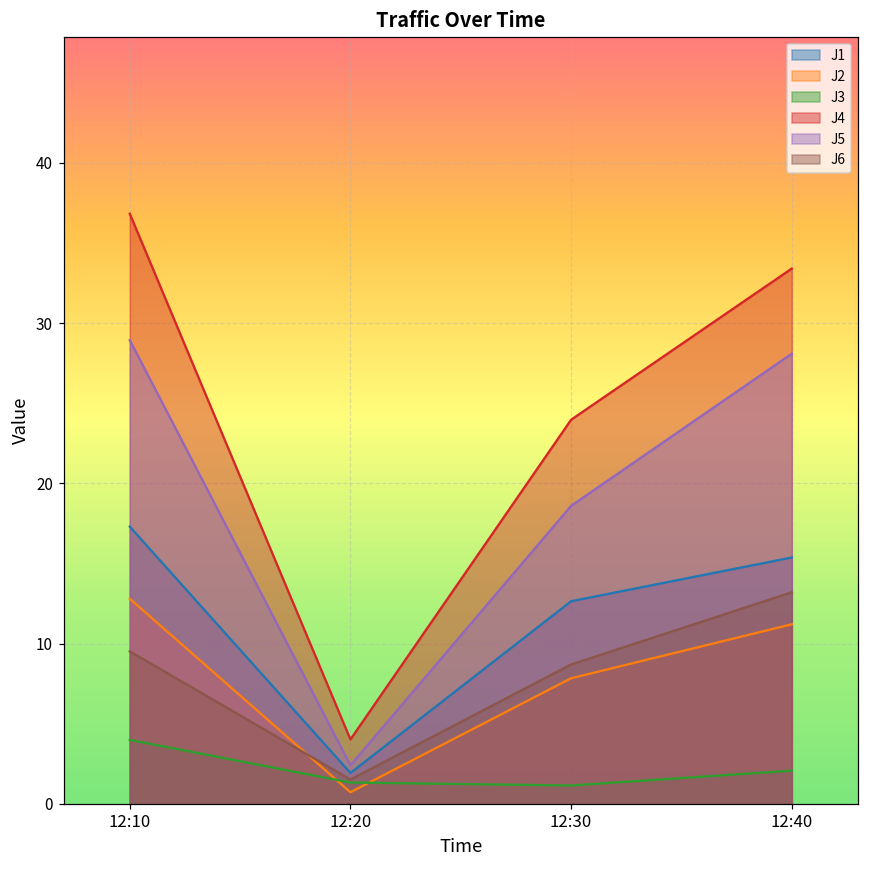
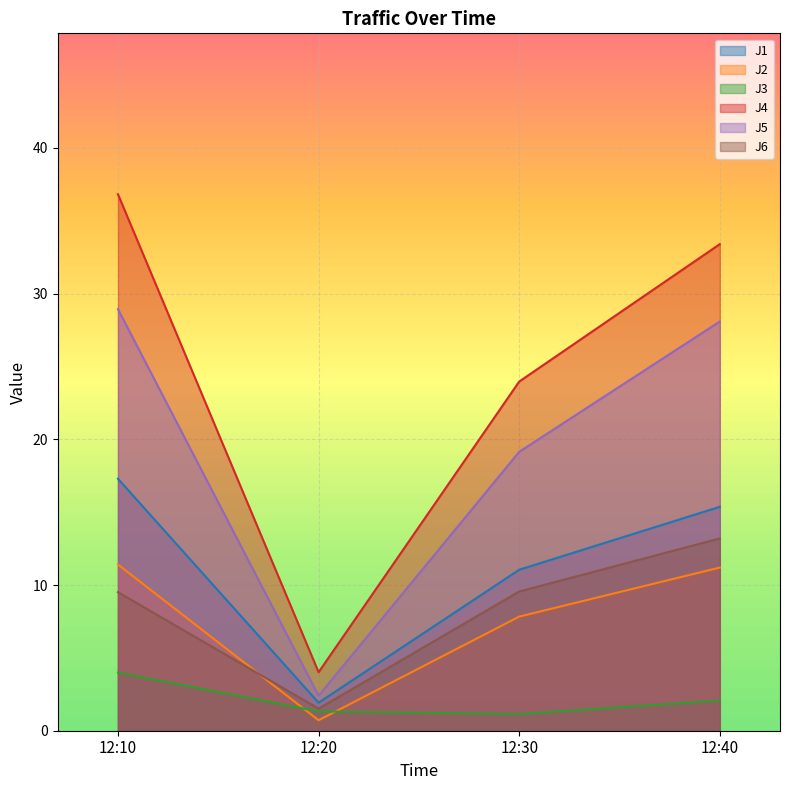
J2, 12:10: 12.8 -> 11.4
J1, 12:30: 12.6 -> 11.1
J5, 12:30: 18.6 -> 19.1
J6, 12:30: 8.7 -> 9.6
